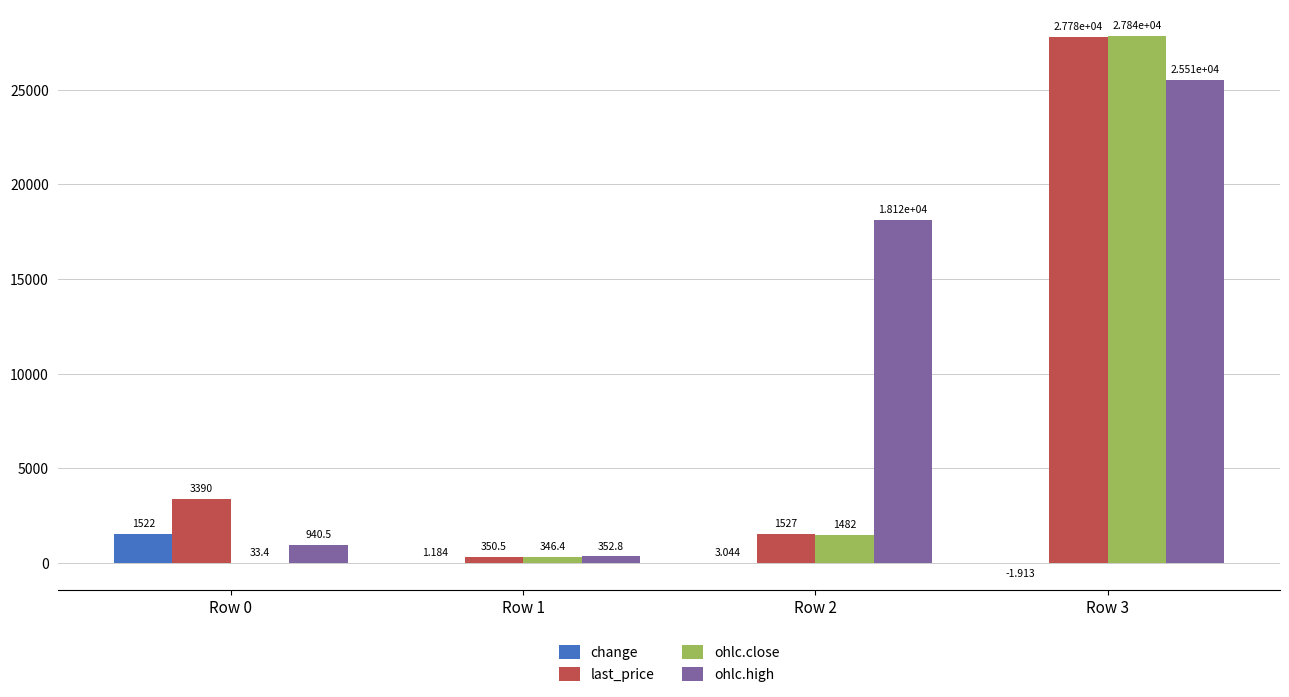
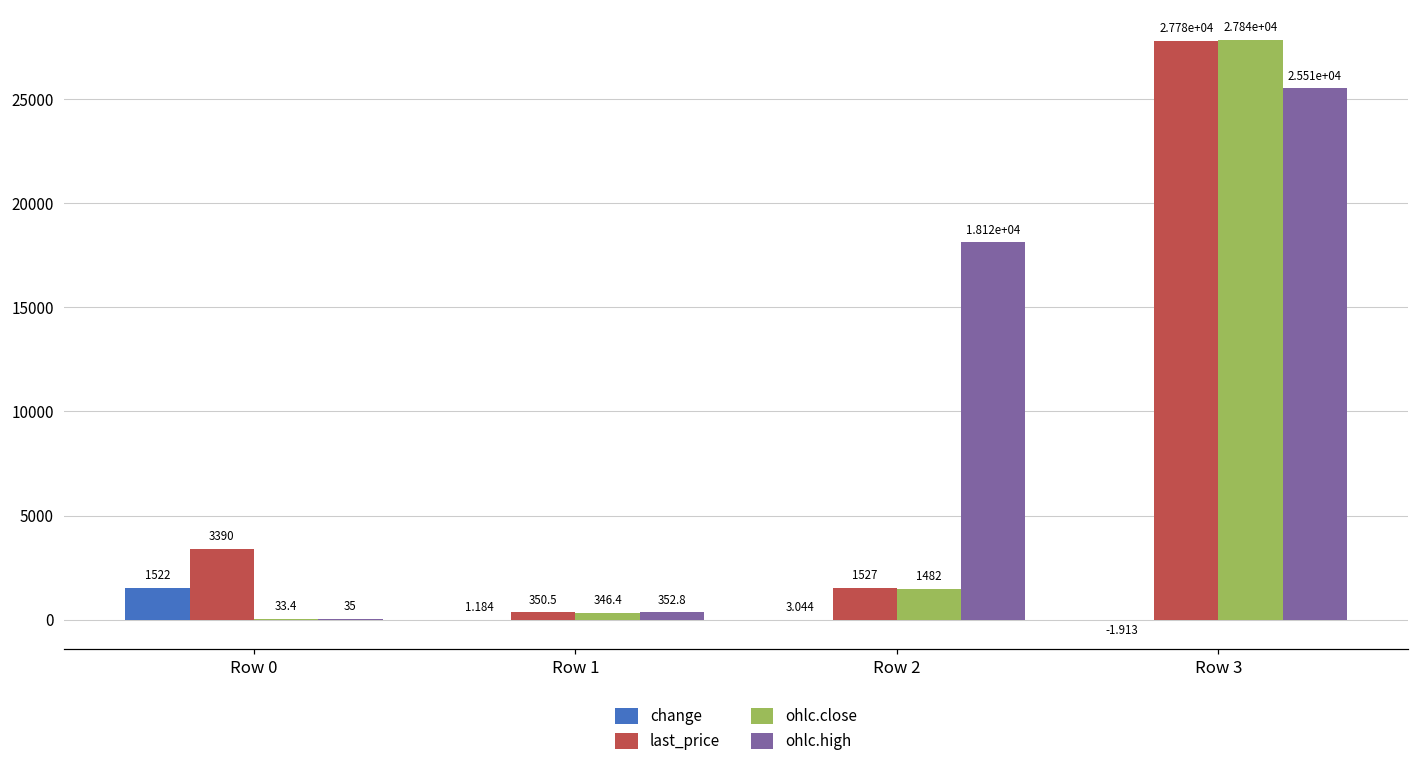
ohlc.high, Row 0: 940.5 -> 35
